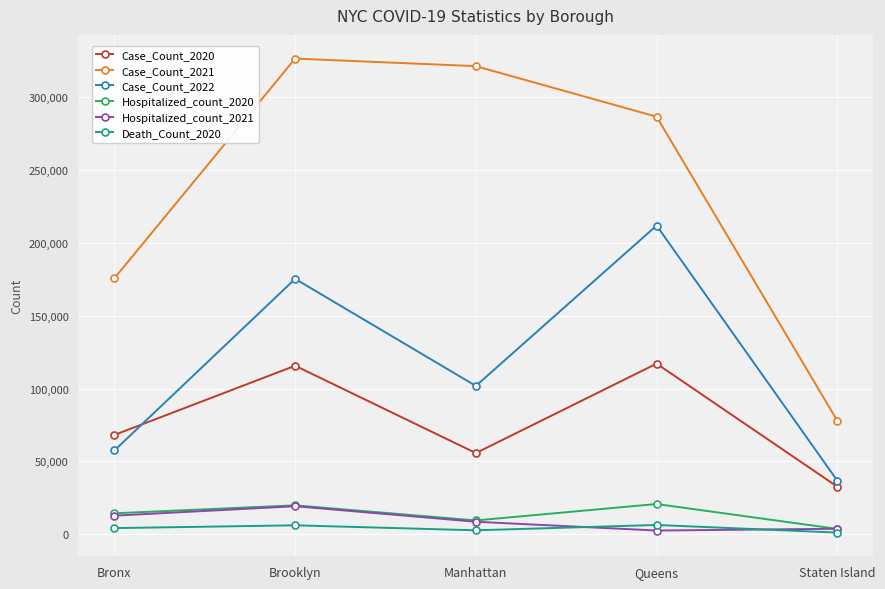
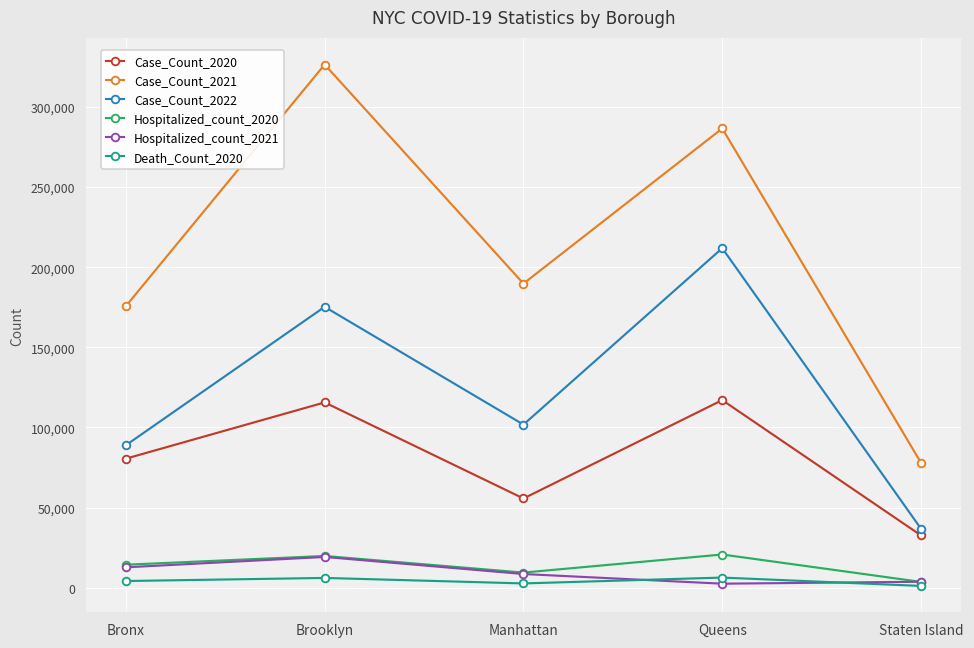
Case_Count_2020, Bronx: 68,000 -> 81,000
Case_Count_2022, Bronx: 57,000 -> 89,000
Case_Count_2021, Manhattan: 321,000 -> 190,000
